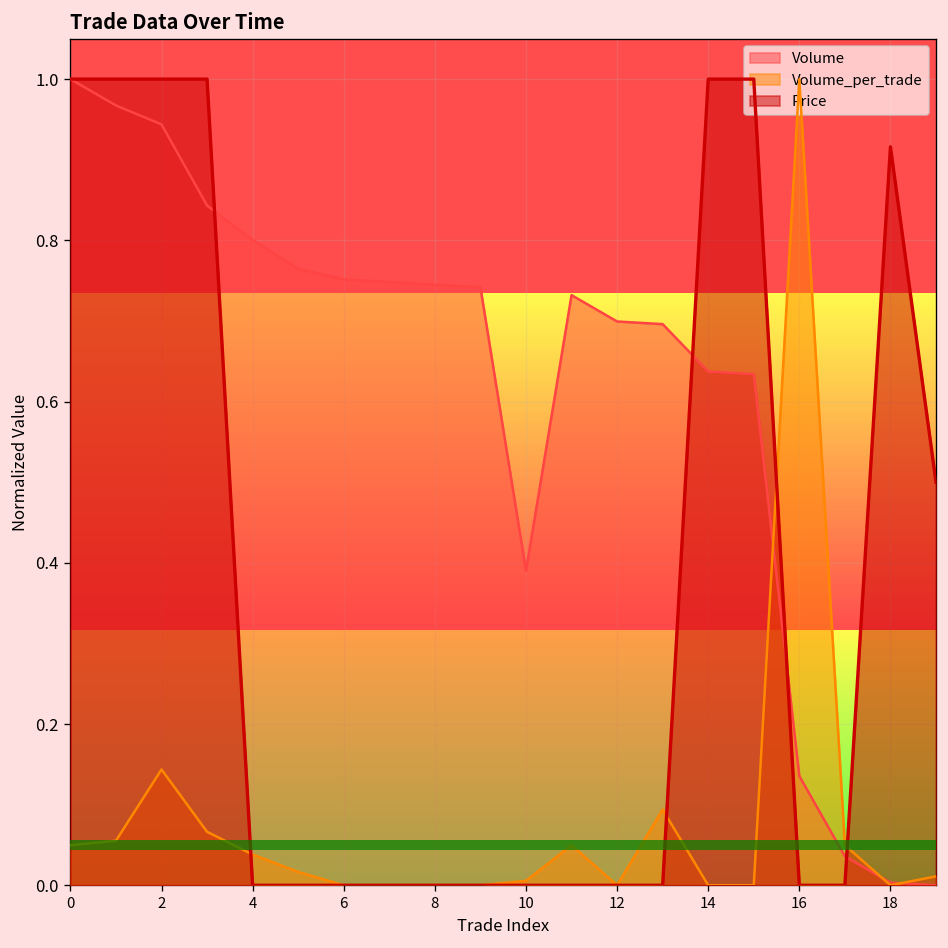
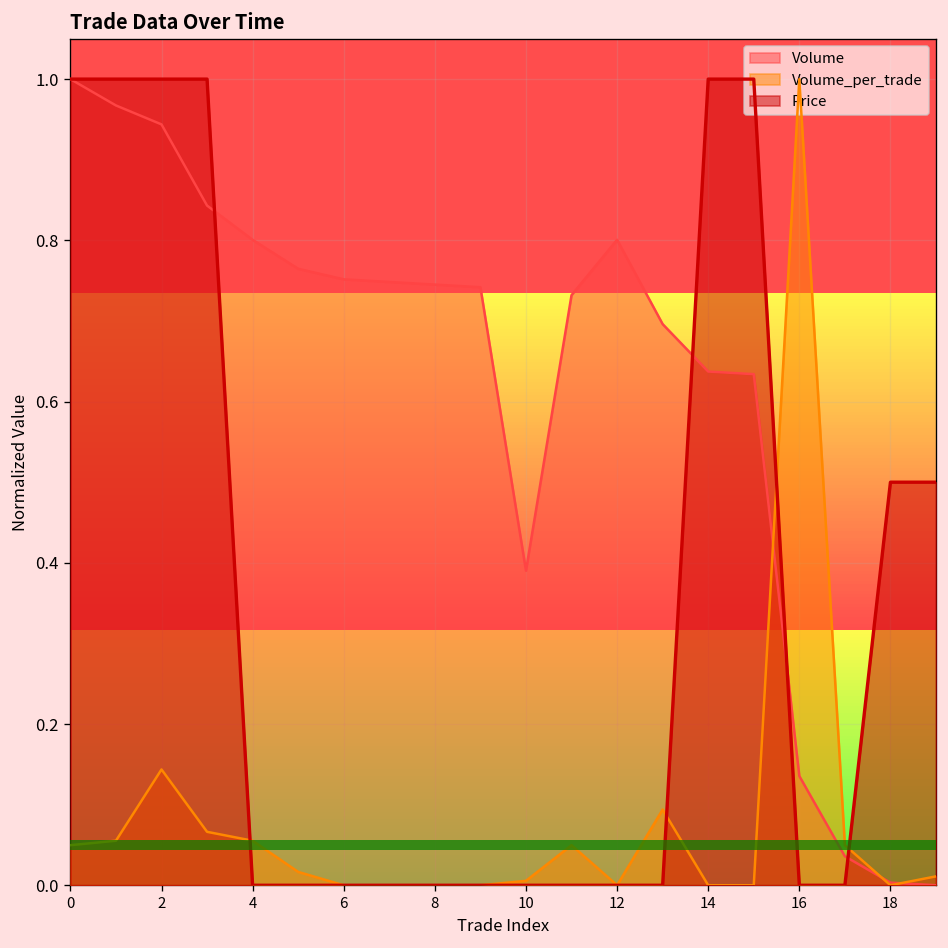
Volume_per_trade, 4: 0.04 -> 0.06
Volume, 12: 0.70 -> 0.80
Price, 18: 0.92 -> 0.50
